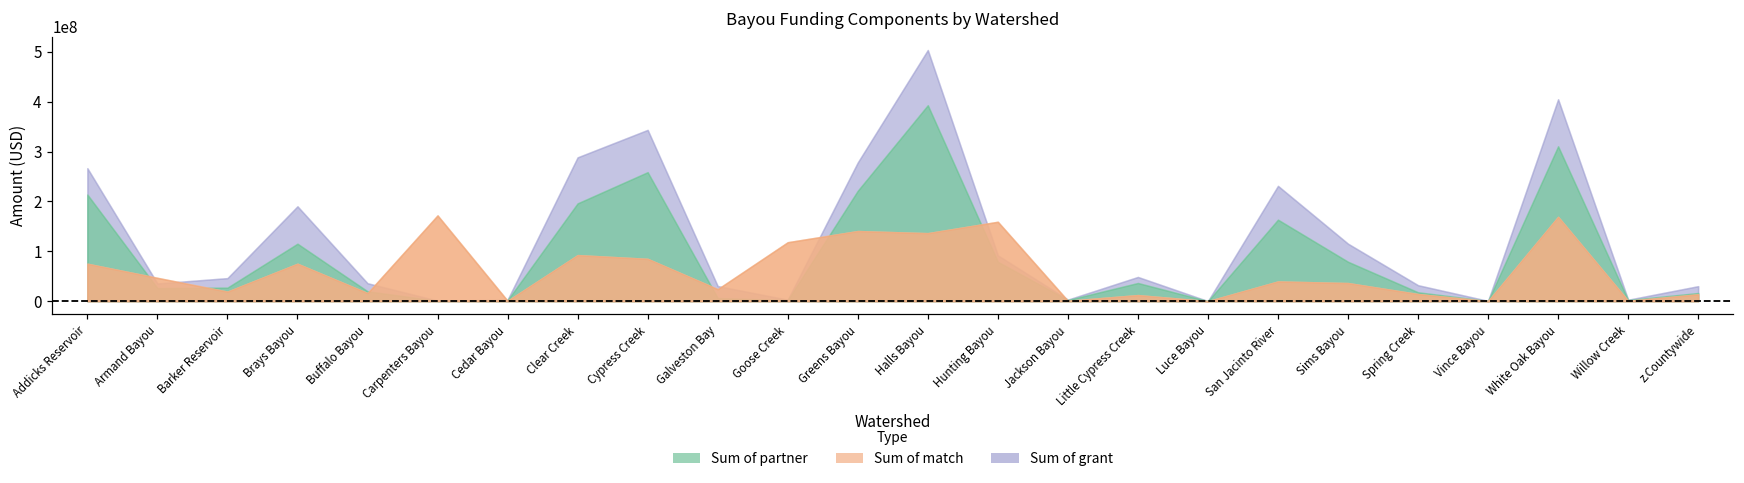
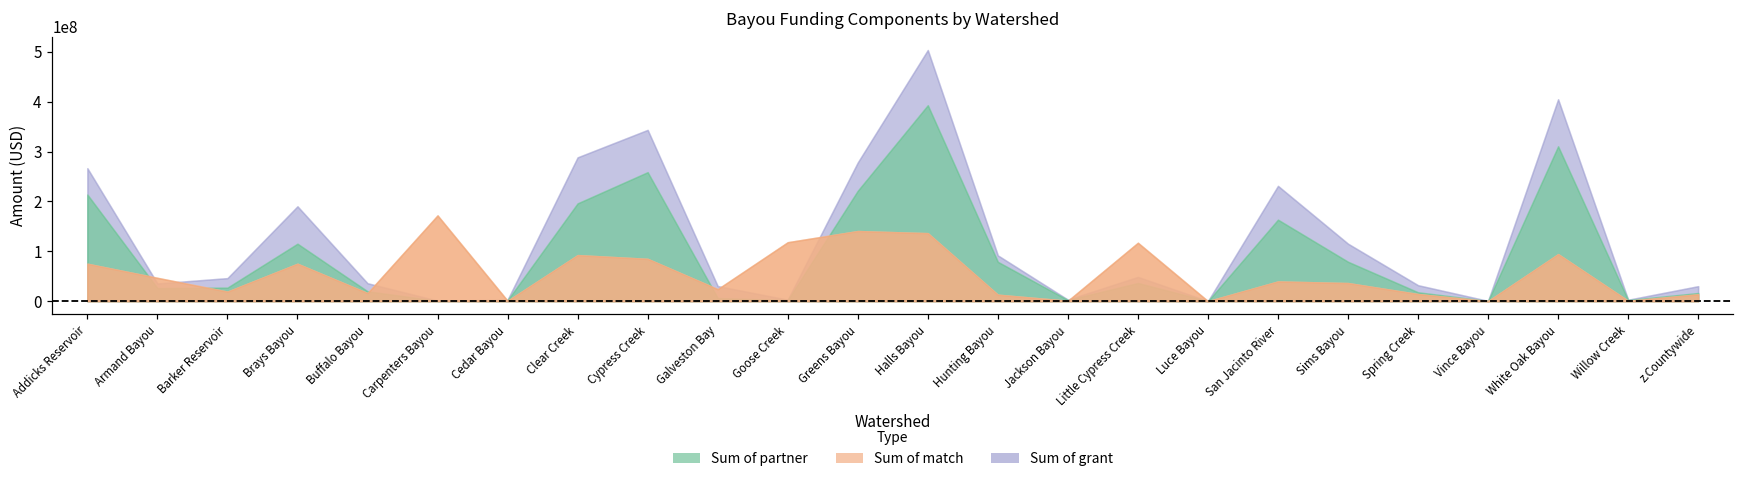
Sum of match, Hunting Bayou: 160000000 -> 10000000
Sum of match, Little Cypress Creek: 10000000 -> 120000000
Sum of match, White Oak Bayou: 170000000 -> 90000000
